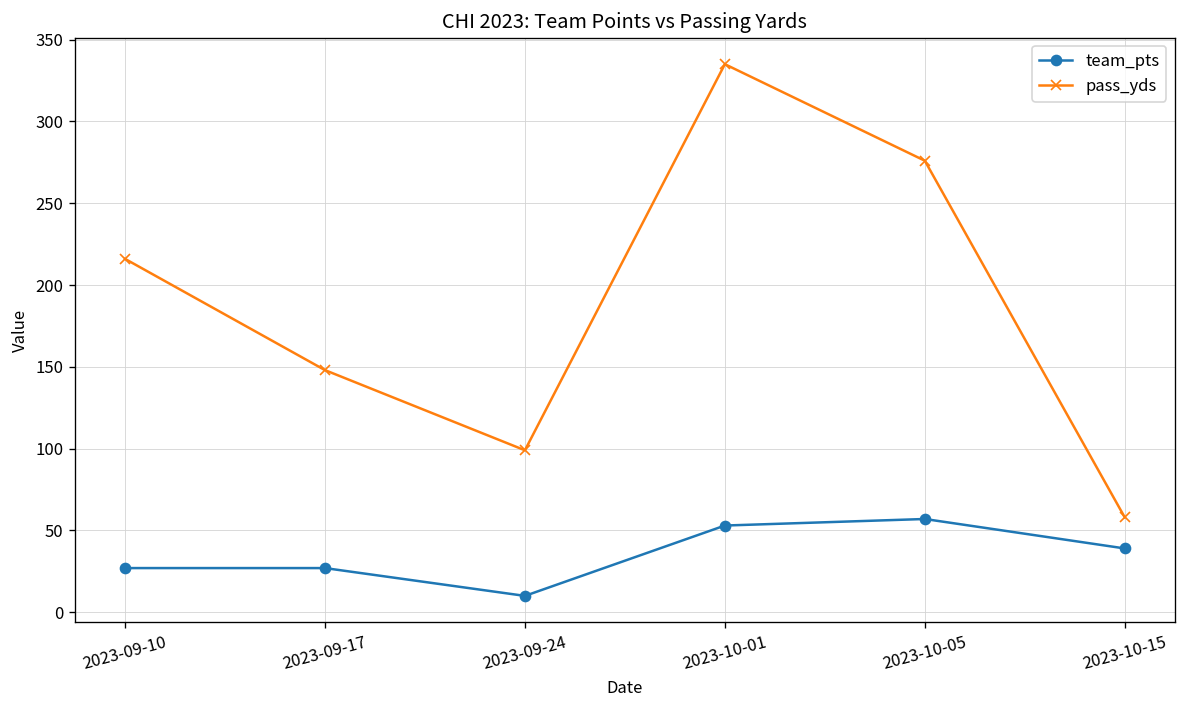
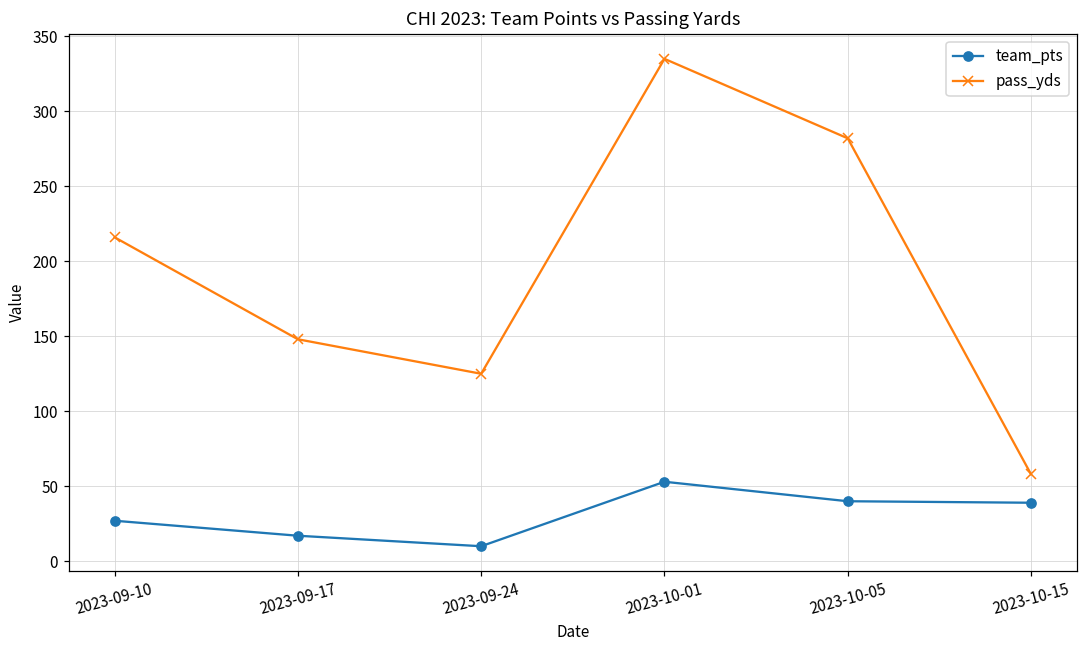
team_pts, 2023-09-17: 27 -> 17
pass_yds, 2023-09-24: 99 -> 125
team_pts, 2023-10-05: 57 -> 40
pass_yds, 2023-10-05: 276 -> 282
